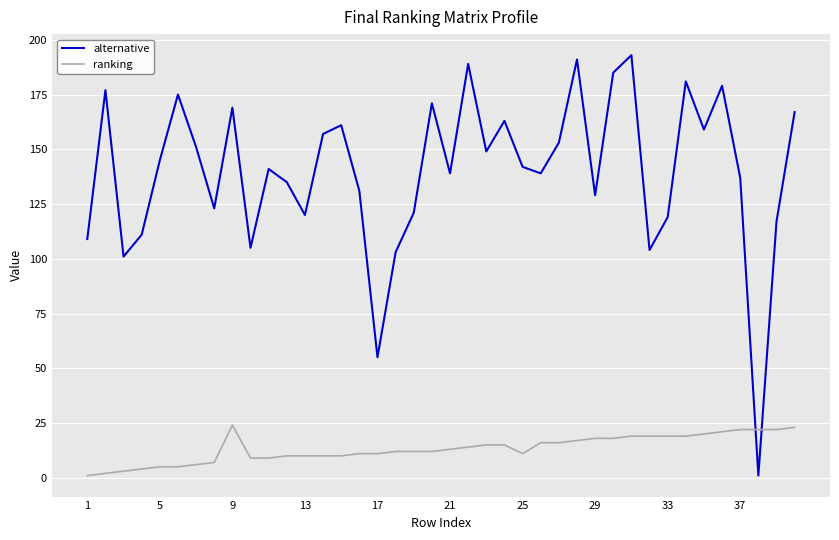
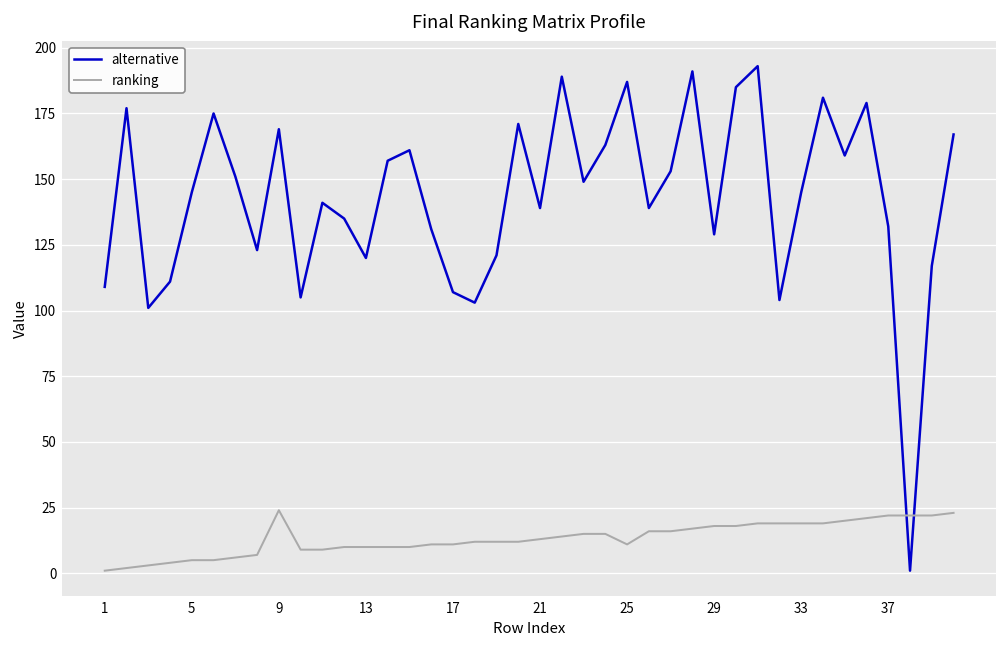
alternative, 17: 55 -> 107
alternative, 25: 142 -> 187
alternative, 33: 119 -> 145
alternative, 37: 137 -> 132
